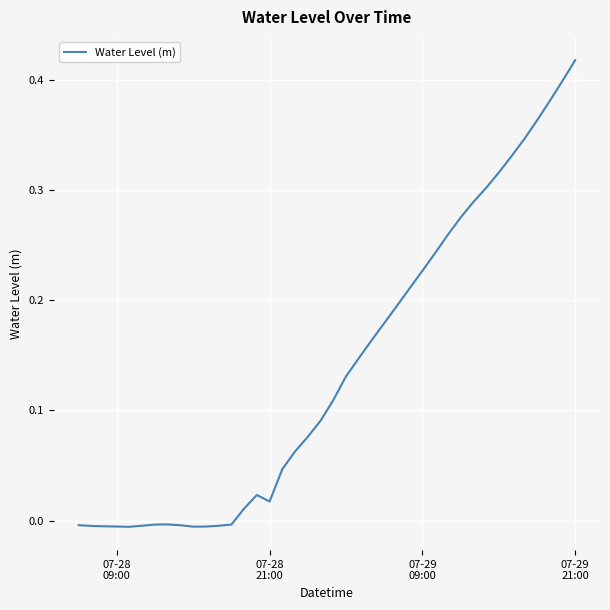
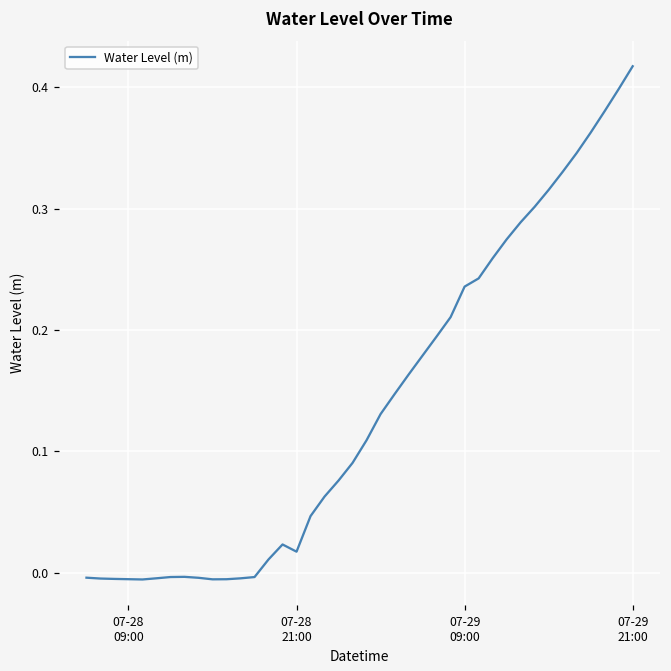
07-29 09:00: 0.226 -> 0.236
